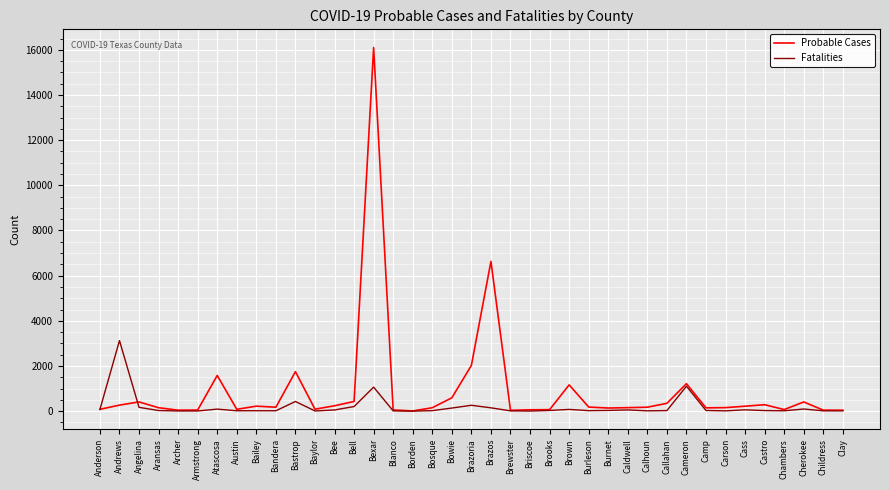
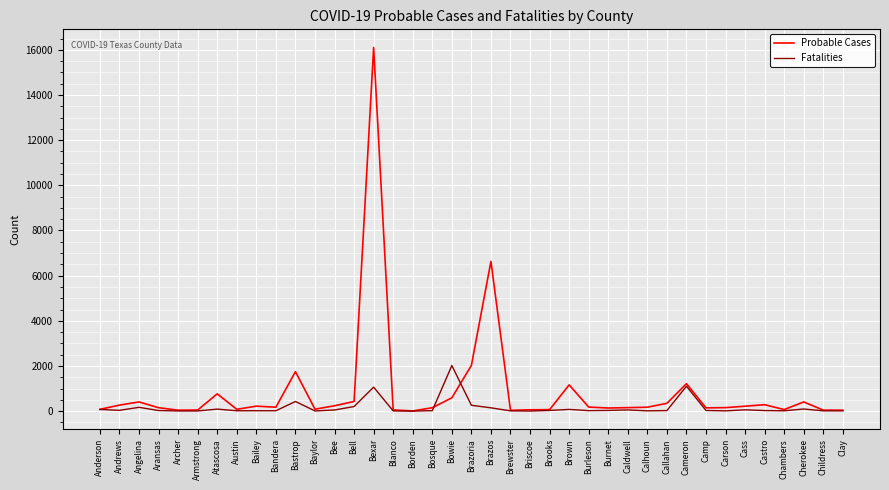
Fatalities, Andrews: 3100 -> 0
Probable Cases, Atascosa: 1600 -> 800
Fatalities, Bowie: 100 -> 2000
